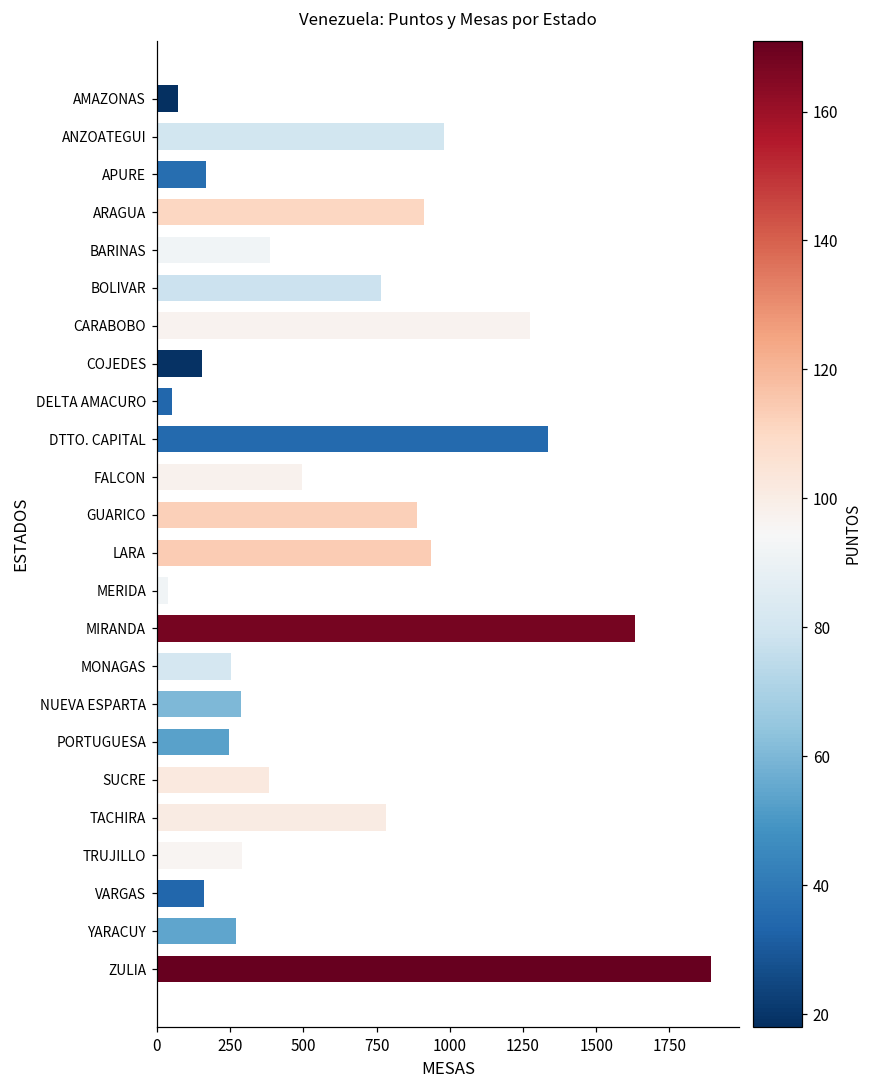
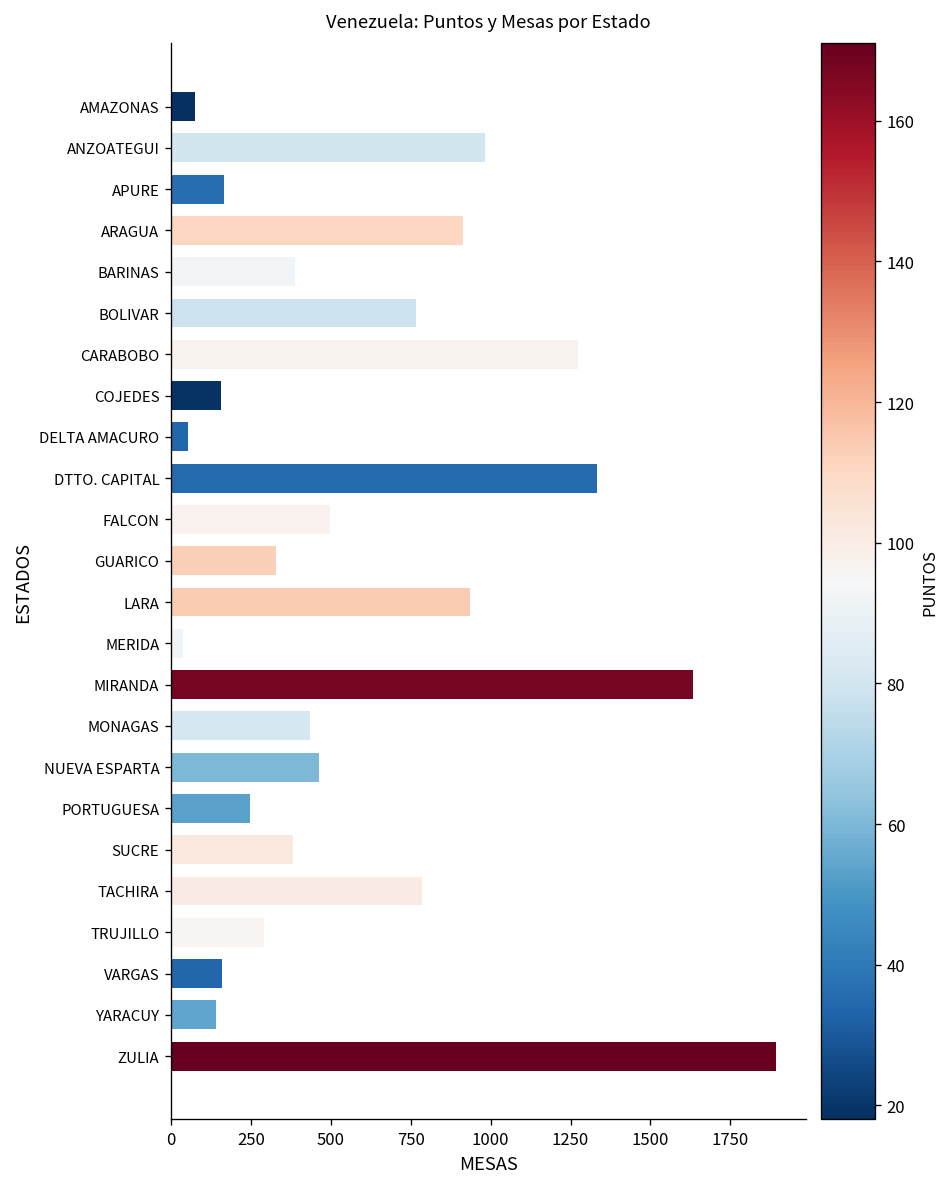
GUARICO: 890 -> 330
MONAGAS: 250 -> 440
NUEVA ESPARTA: 290 -> 460
YARACUY: 270 -> 140
